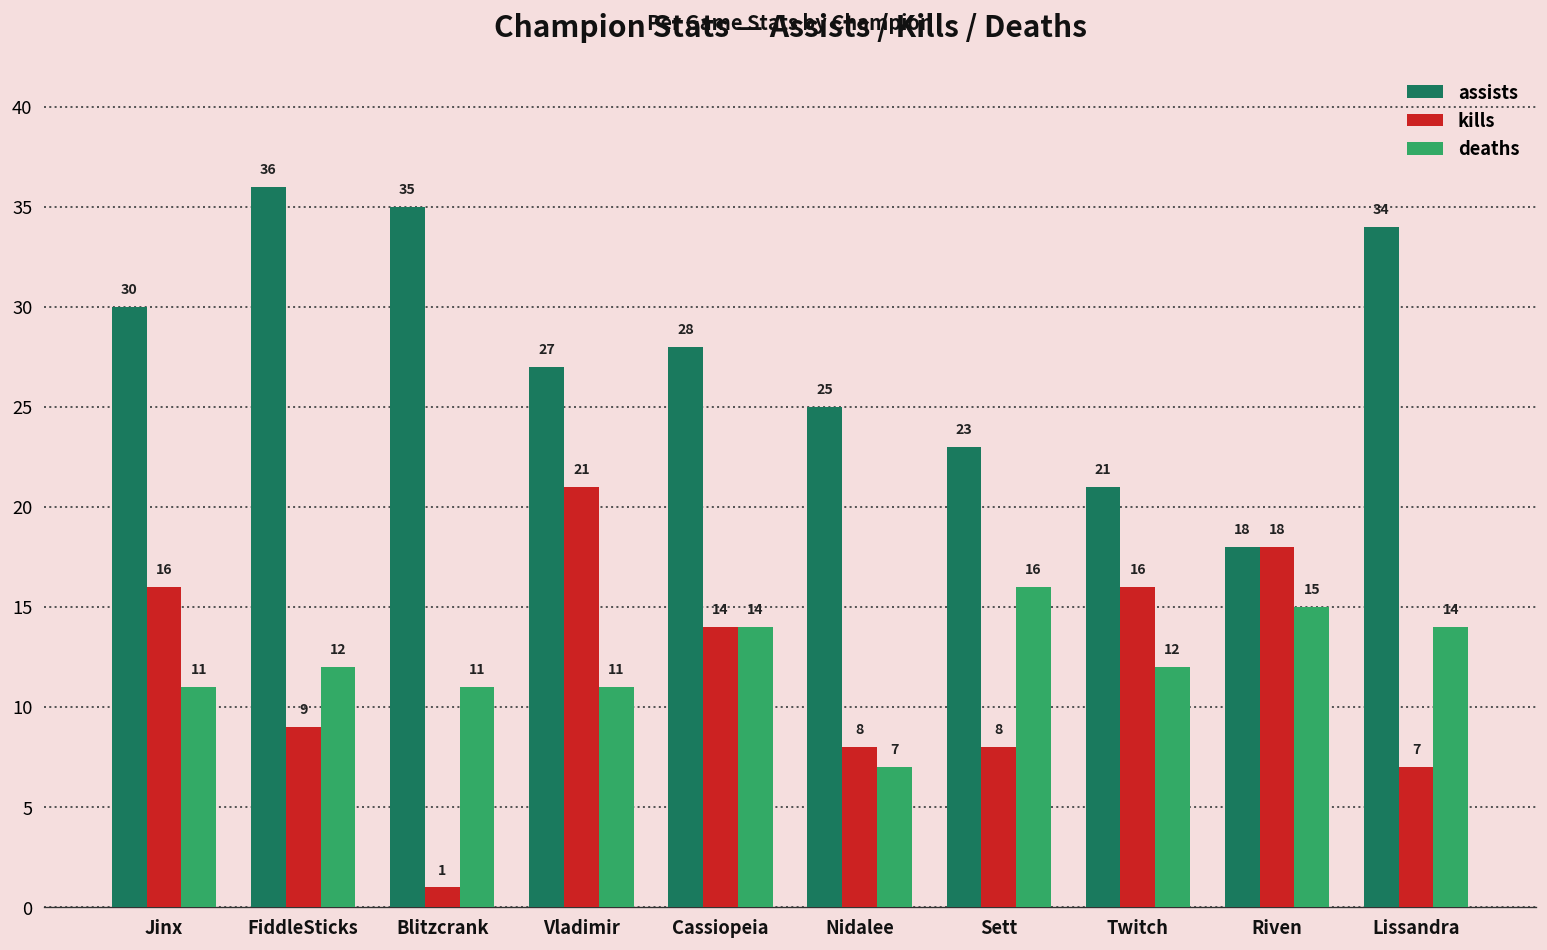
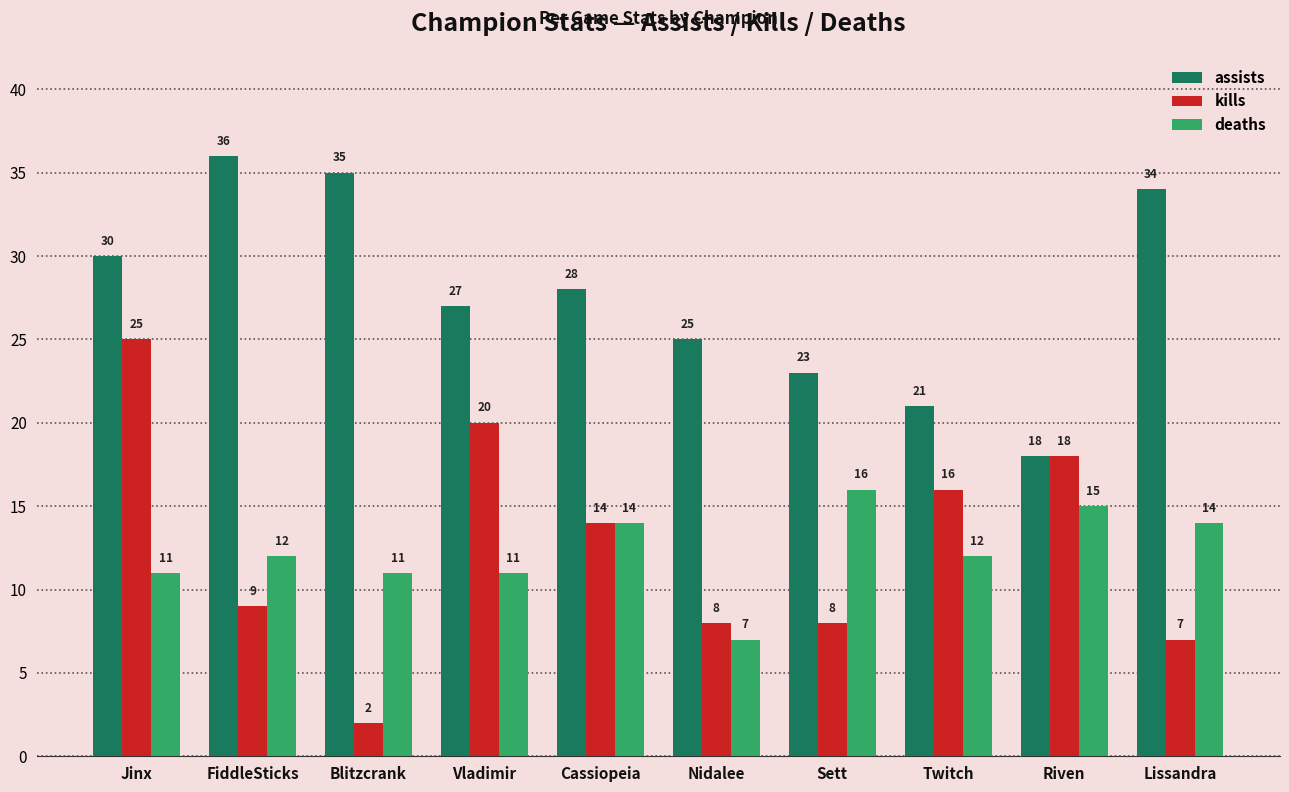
kills, Jinx: 16 -> 25
kills, Blitzcrank: 1 -> 2
kills, Vladimir: 21 -> 20
